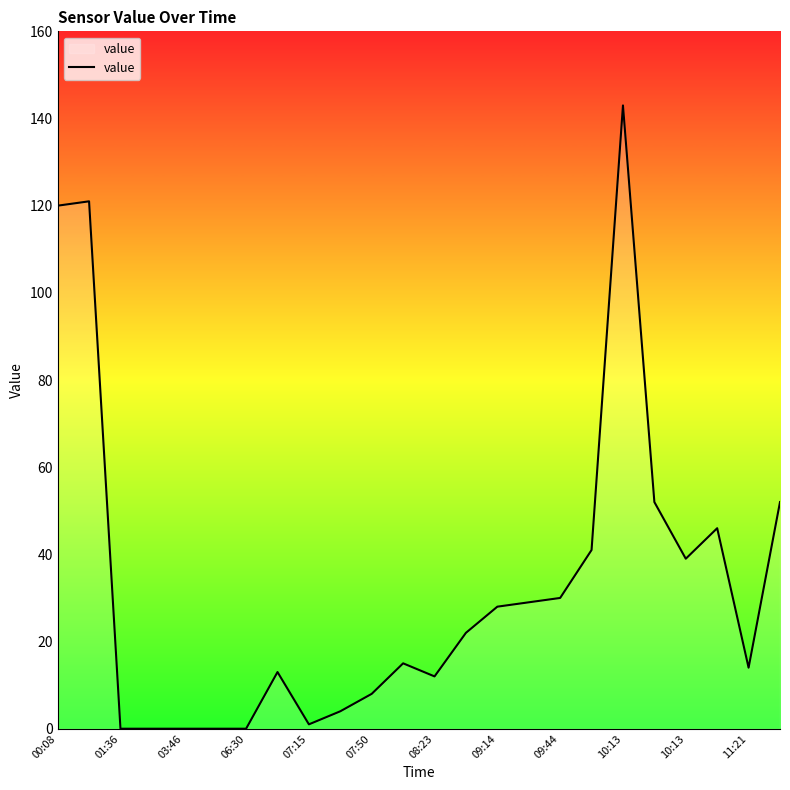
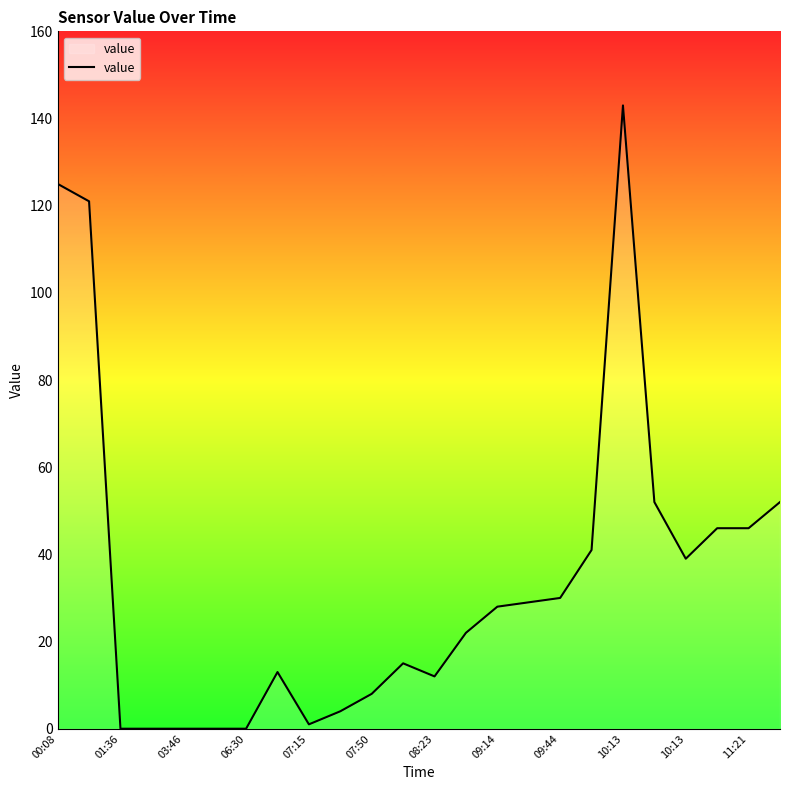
00:08: 120 -> 125
11:21: 14 -> 46
